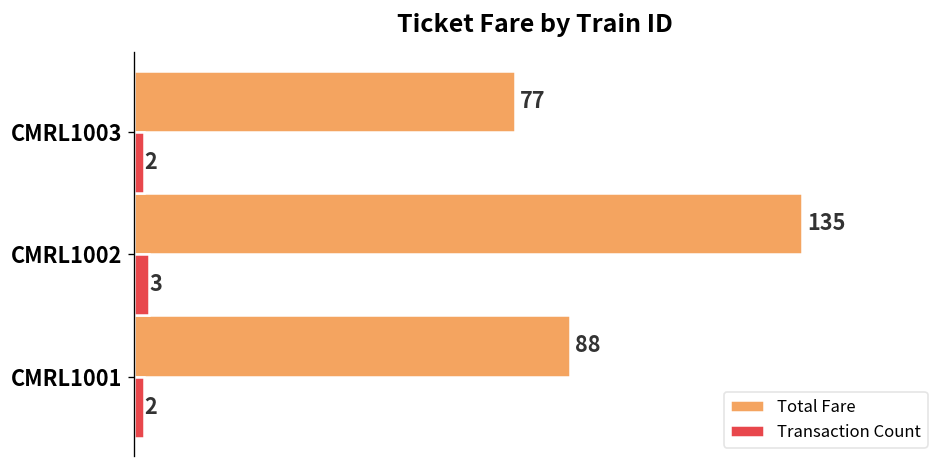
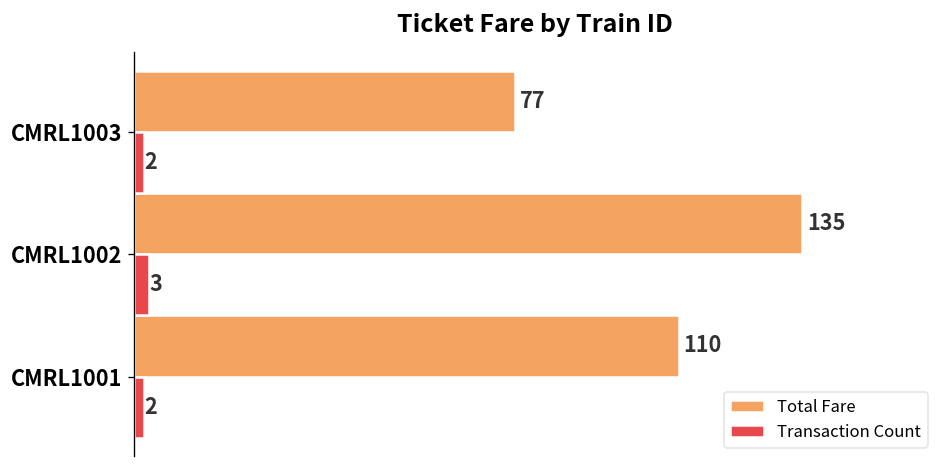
Total Fare, CMRL1001: 88 -> 110
